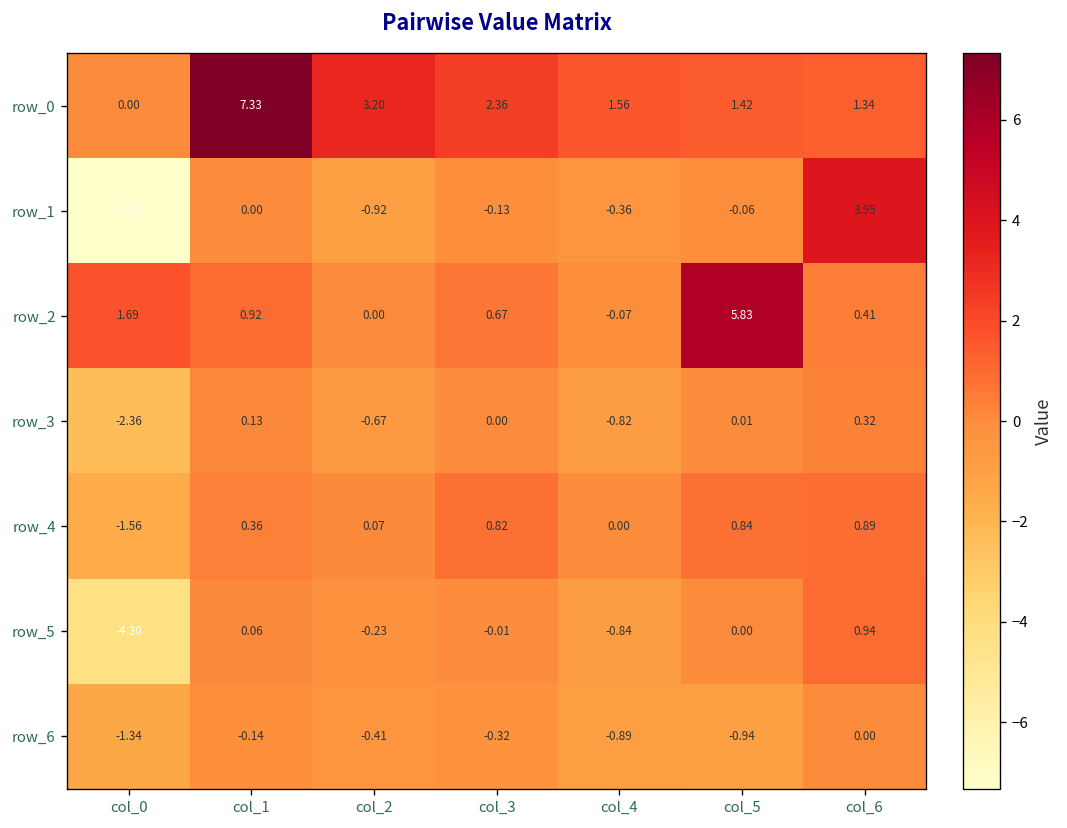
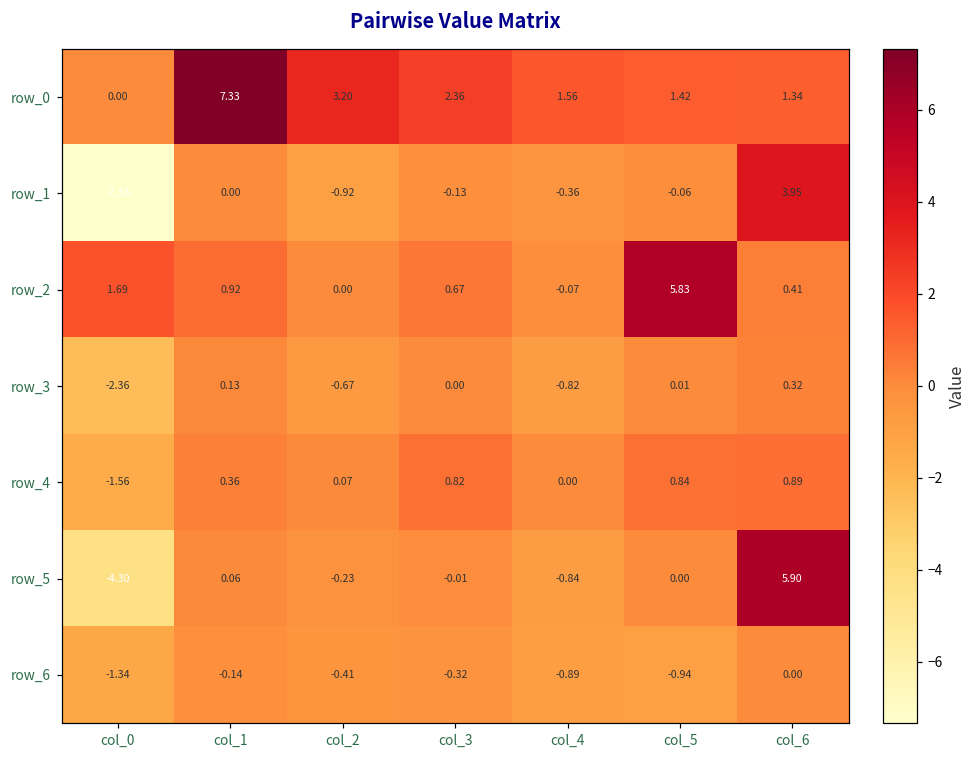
row_5, col_6: 0.94 -> 5.90
